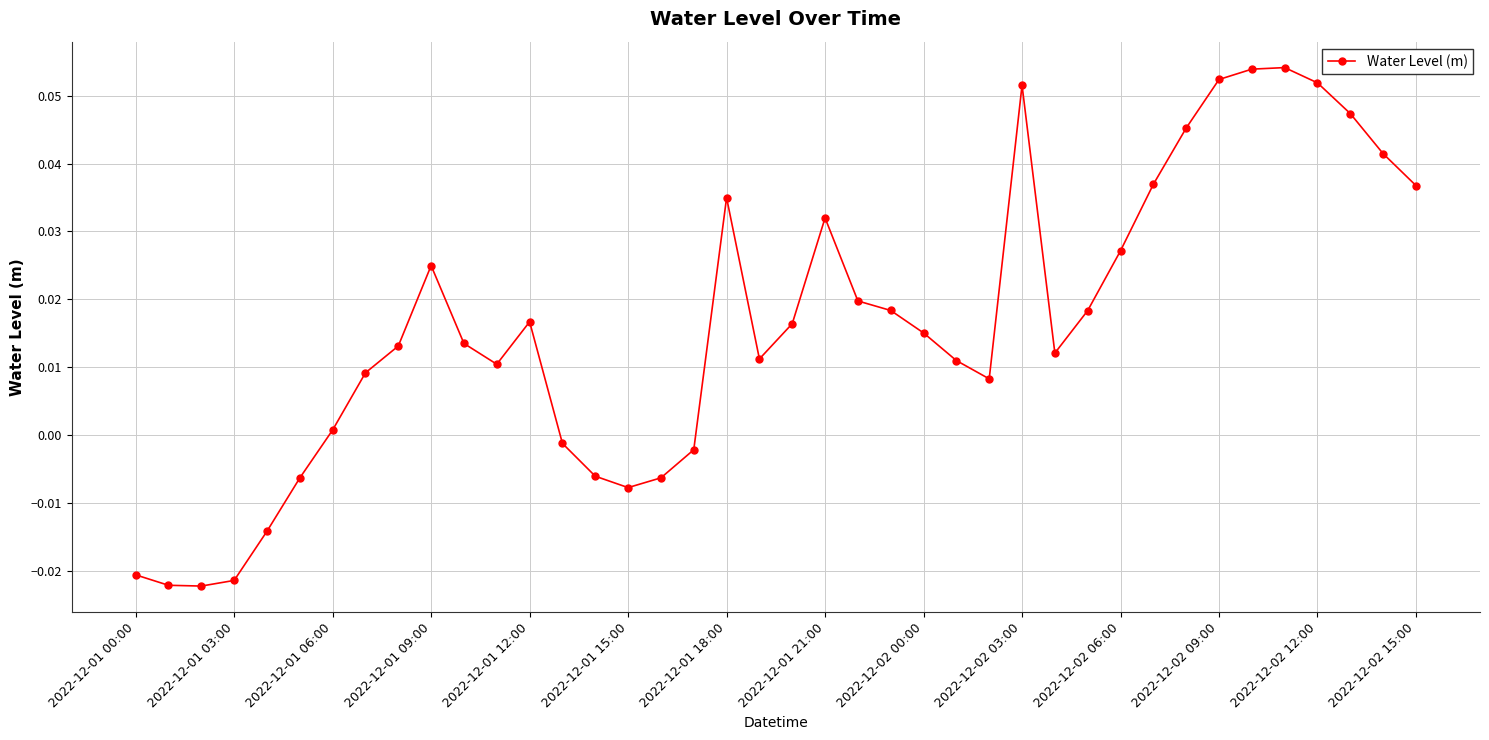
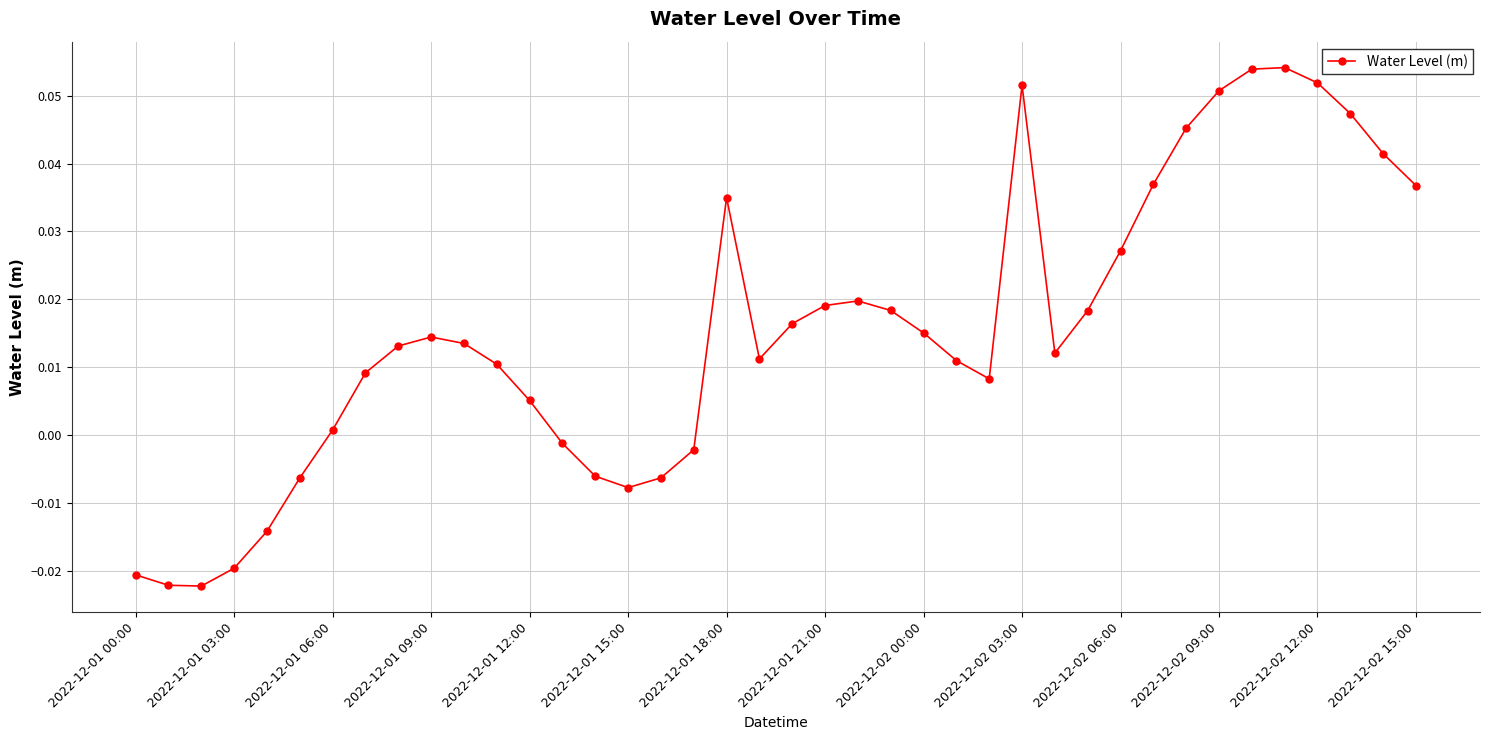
2022-12-01 03:00: -0.021 -> -0.020
2022-12-01 09:00: 0.025 -> 0.014
2022-12-01 12:00: 0.017 -> 0.005
2022-12-01 21:00: 0.032 -> 0.019
2022-12-02 09:00: 0.052 -> 0.051
